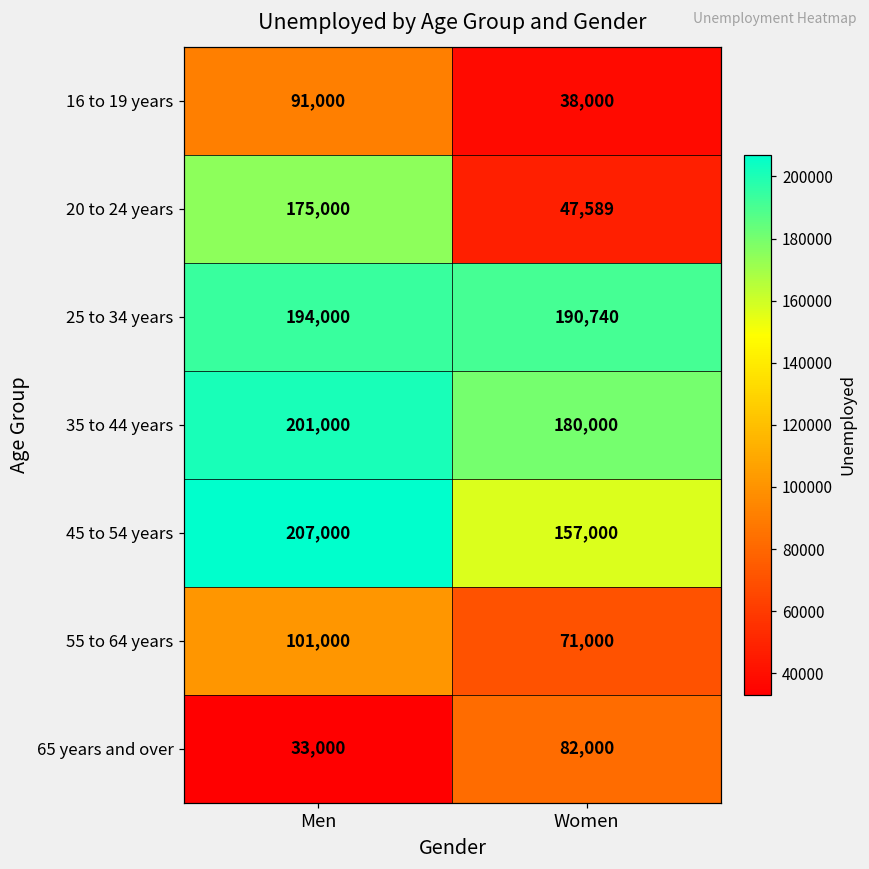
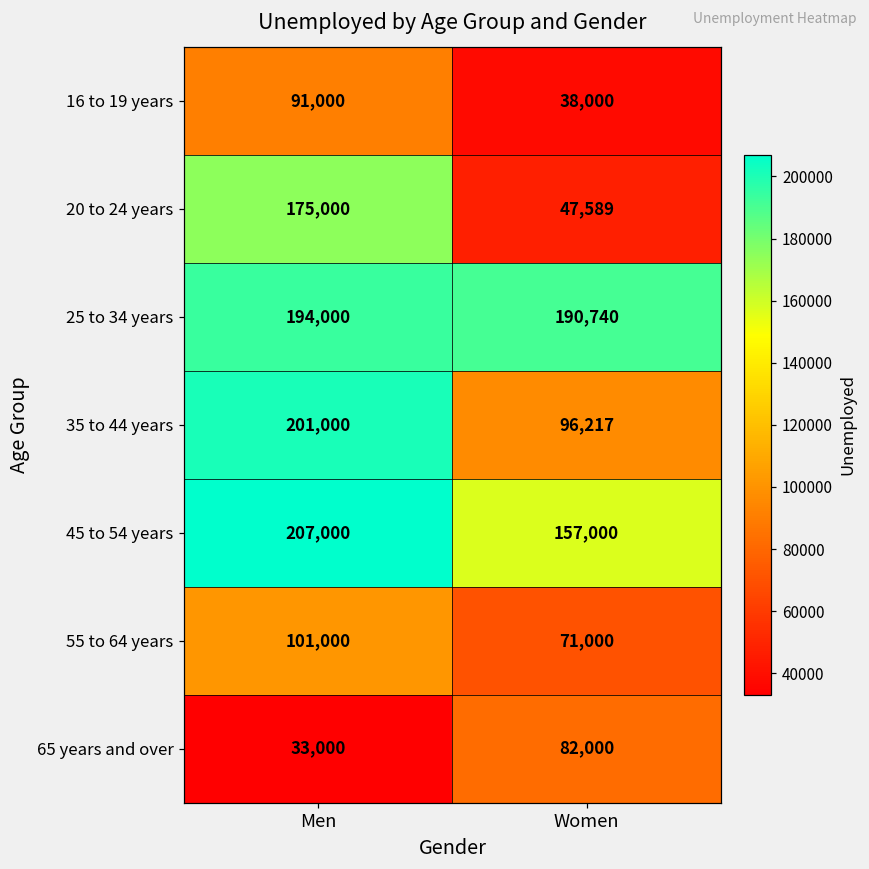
35 to 44 years, Women: 180,000 -> 96,217
